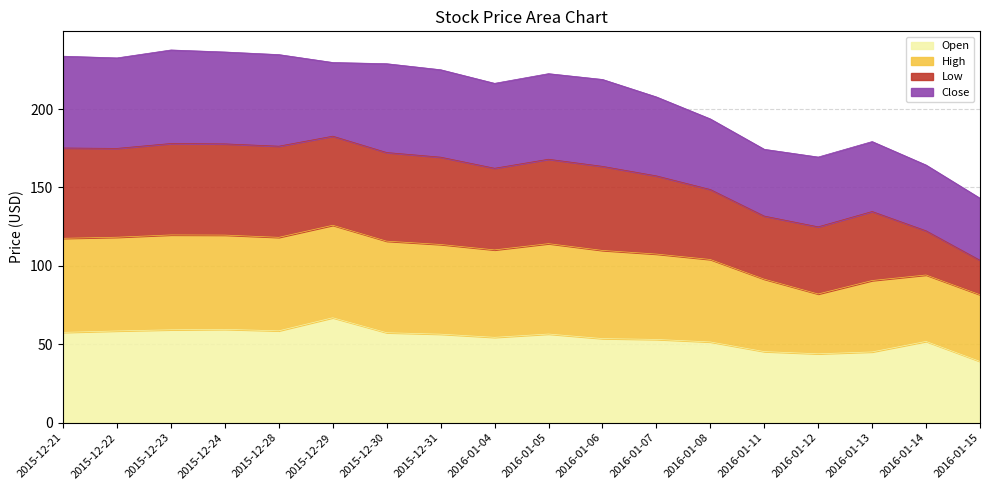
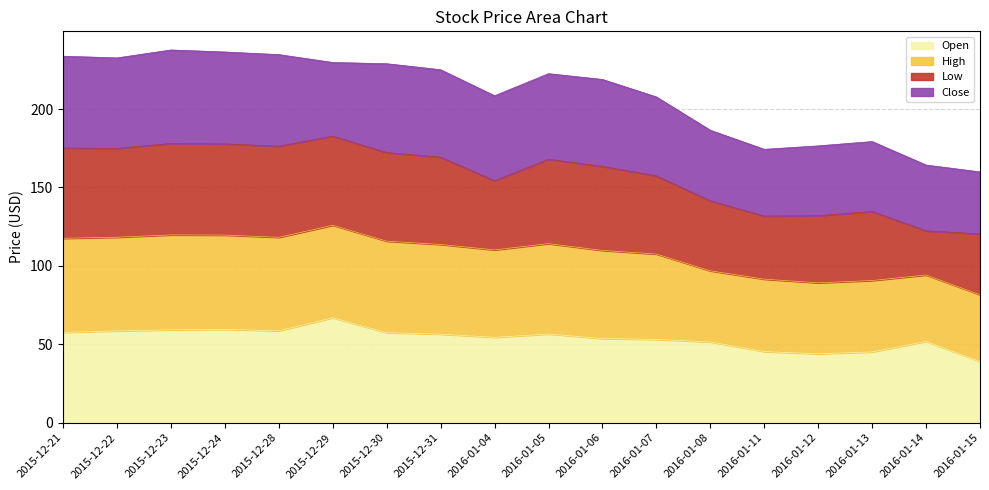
Low, 2016-01-04: 52 -> 44
High, 2016-01-08: 53 -> 45
High, 2016-01-12: 38 -> 45
Low, 2016-01-15: 22 -> 39
